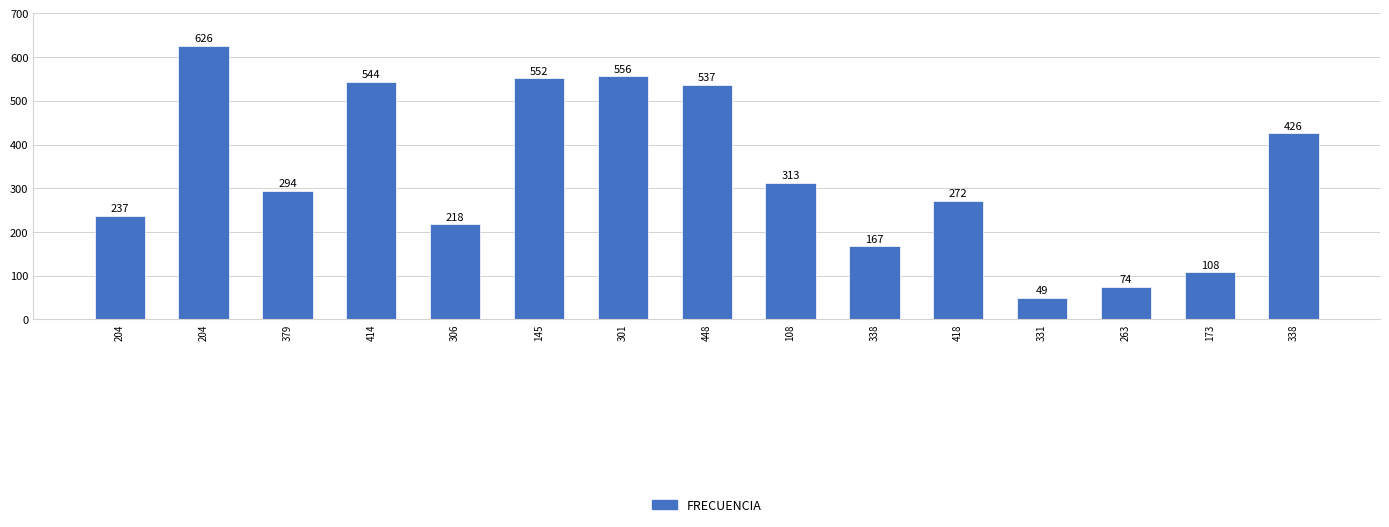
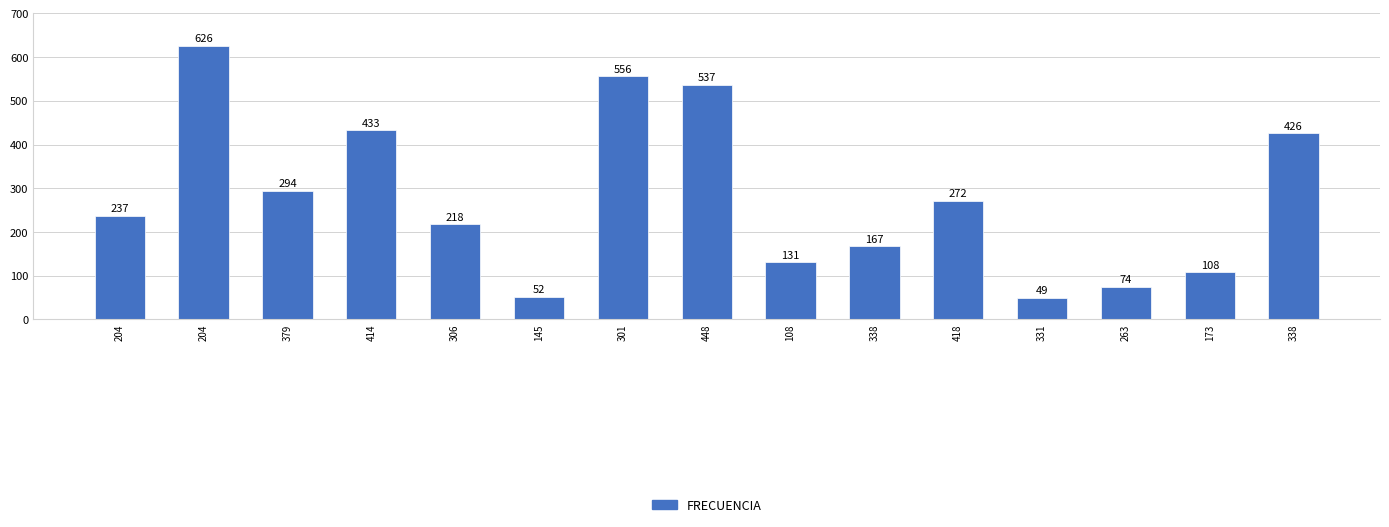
414: 544 -> 433
145: 552 -> 52
108: 313 -> 131
